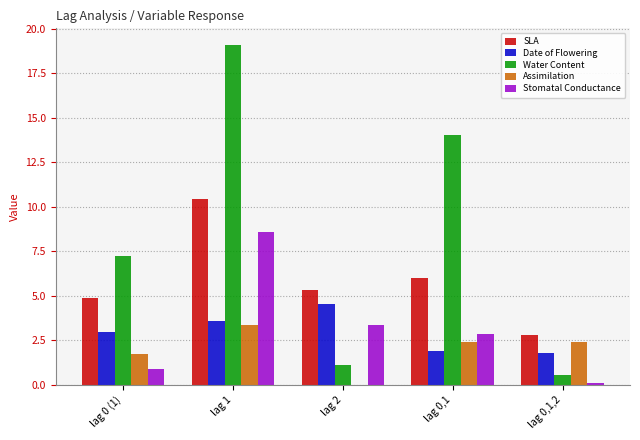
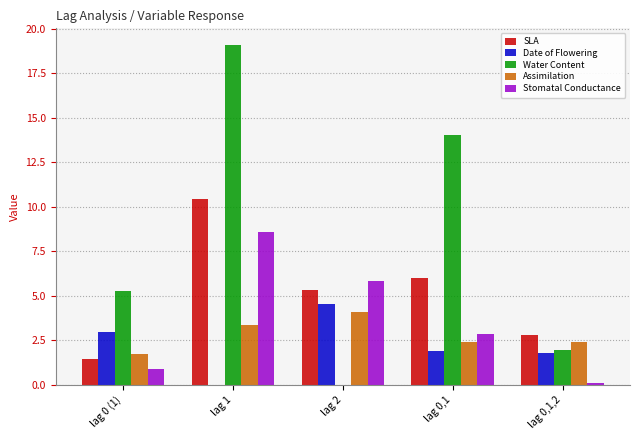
SLA, lag 0 (1): 4.9 -> 1.4
Water Content, lag 0 (1): 7.3 -> 5.3
Date of Flowering, lag 1: 3.6 -> 0.0
Water Content, lag 2: 1.1 -> 0.0
Assimilation, lag 2: 0.0 -> 4.1
Stomatal Conductance, lag 2: 3.3 -> 5.8
Water Content, lag 0,1,2: 0.5 -> 1.9
